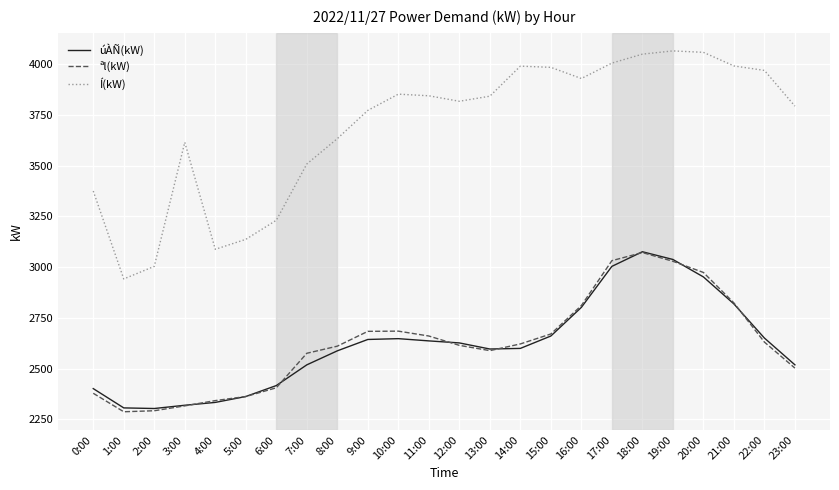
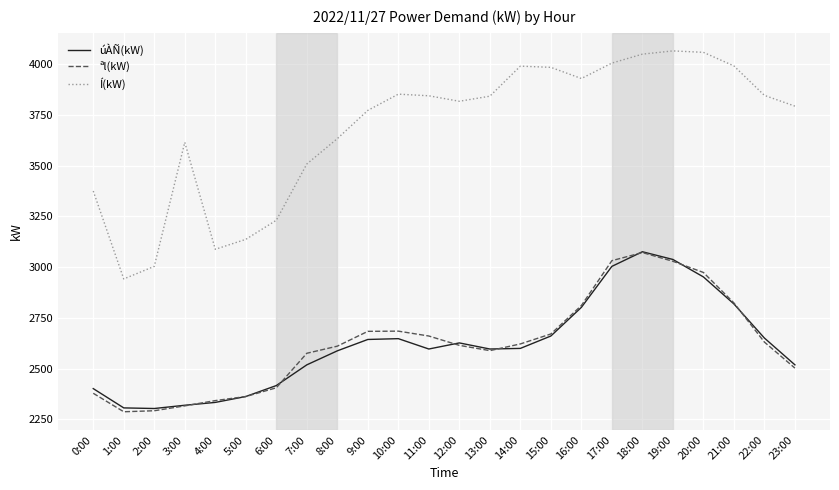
úÀÑ(kW), 11:00: 2640 -> 2600
Í(kW), 22:00: 3970 -> 3850
